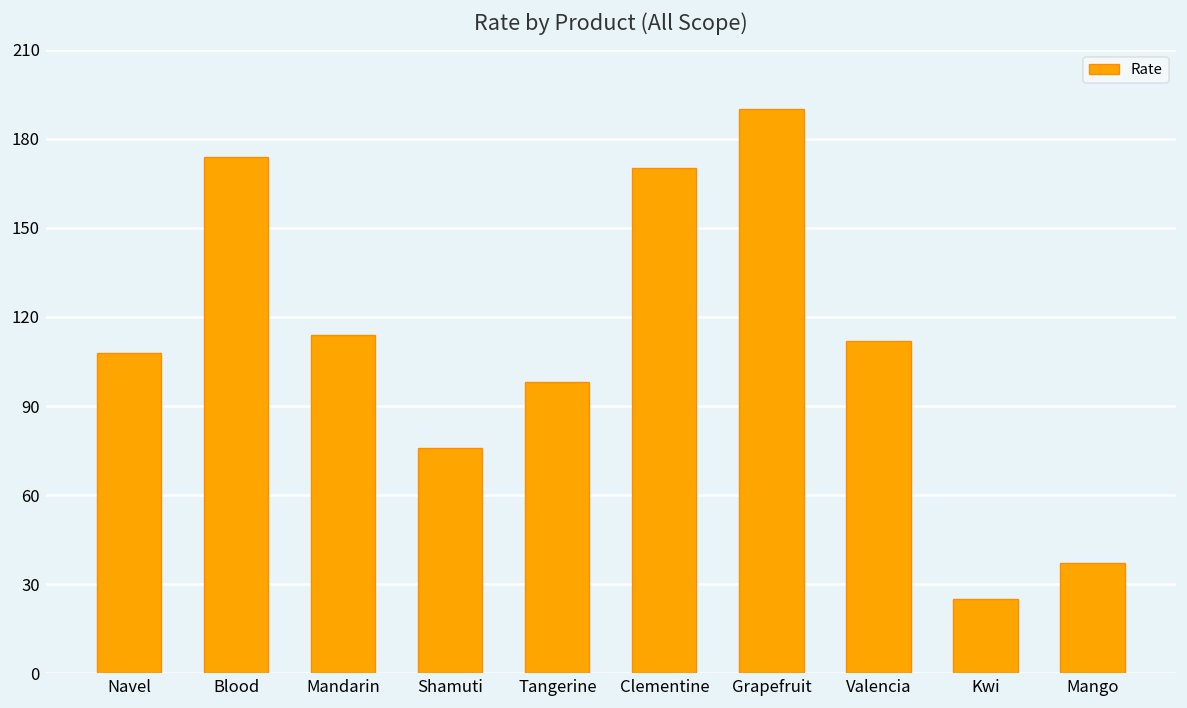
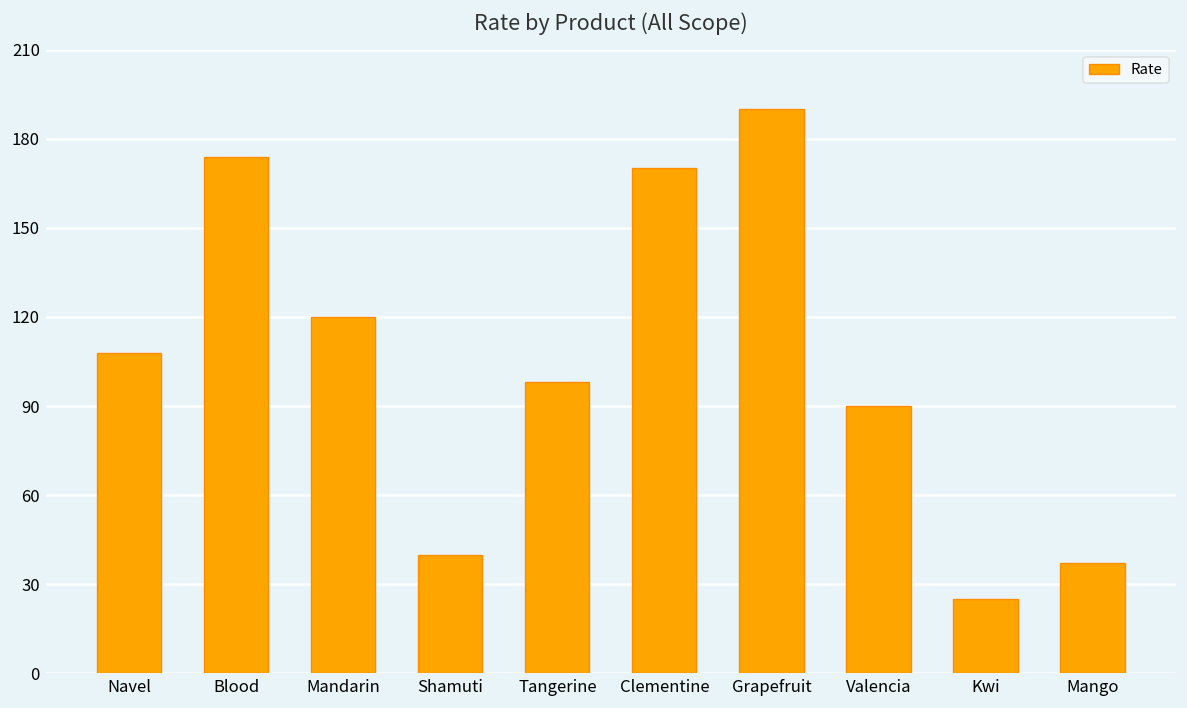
Mandarin: 114 -> 120
Shamuti: 76 -> 40
Valencia: 112 -> 90
